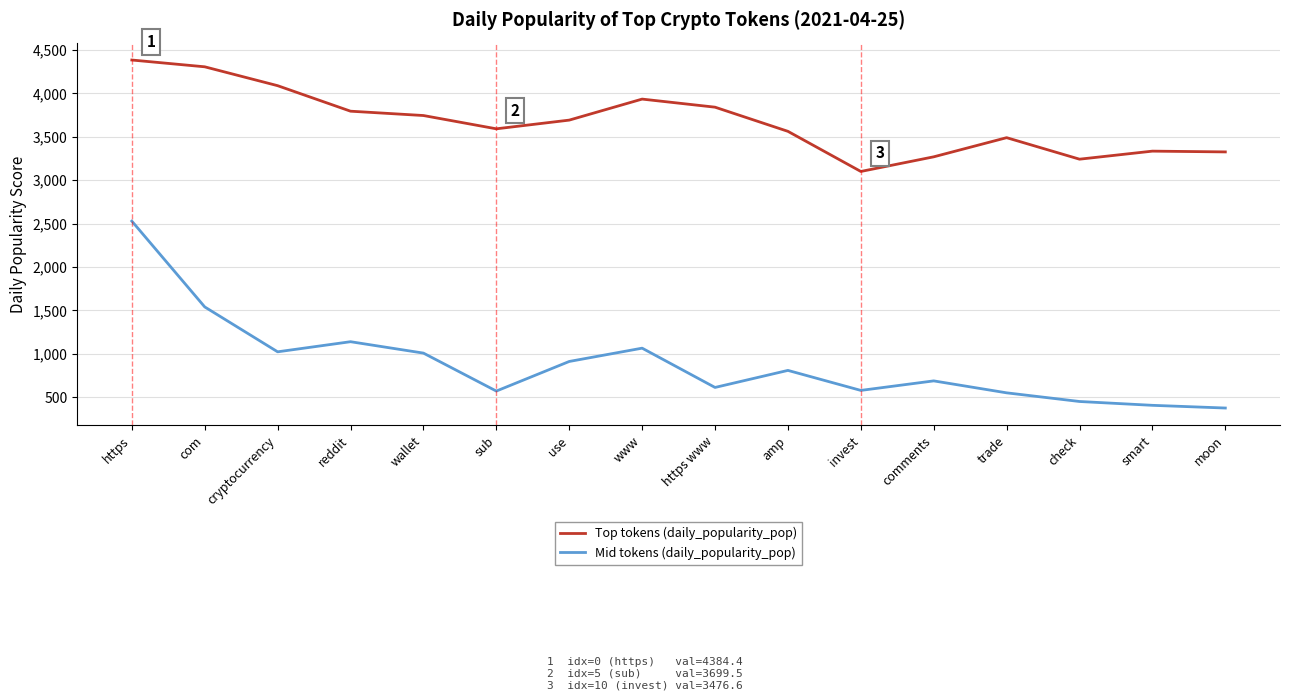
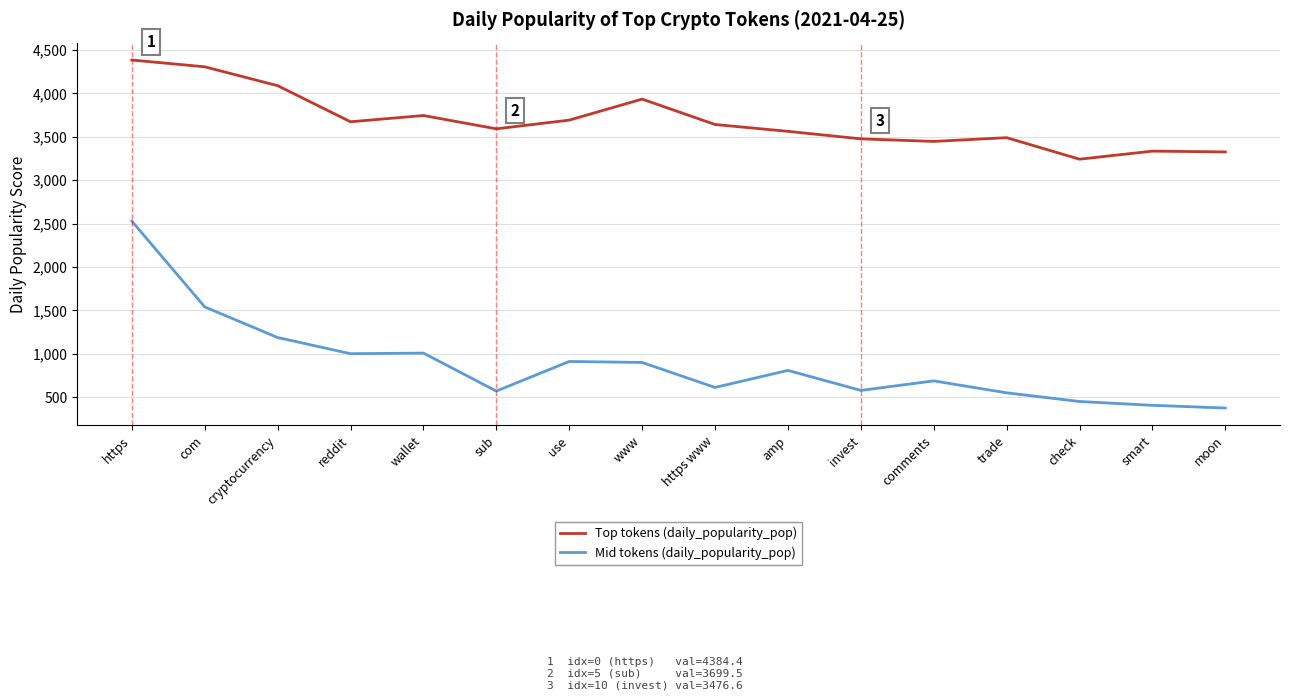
Mid tokens (daily_popularity_pop), cryptocurrency: 1,000 -> 1,200
Top tokens (daily_popularity_pop), reddit: 3,800 -> 3,700
Mid tokens (daily_popularity_pop), reddit: 1,100 -> 1,000
Mid tokens (daily_popularity_pop), www: 1,100 -> 900
Top tokens (daily_popularity_pop), https www: 3,800 -> 3,600
Top tokens (daily_popularity_pop), invest: 3,100 -> 3,500
Top tokens (daily_popularity_pop), comments: 3,300 -> 3,400
